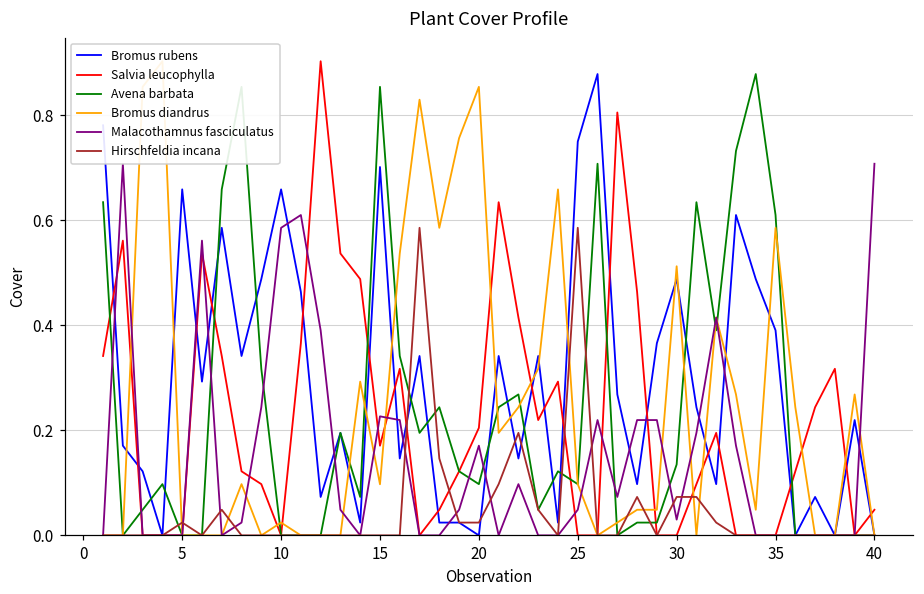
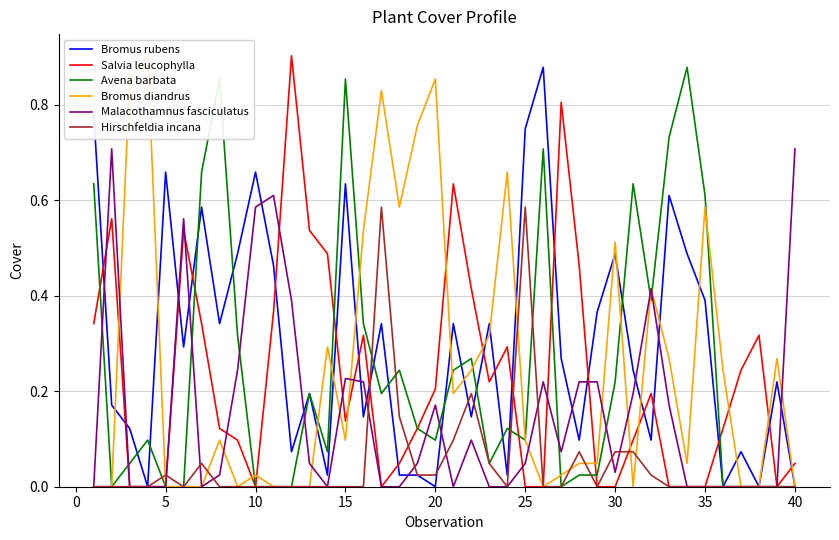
Bromus rubens, 15: 0.70 -> 0.63
Salvia leucophylla, 15: 0.17 -> 0.14
Avena barbata, 30: 0.14 -> 0.22
